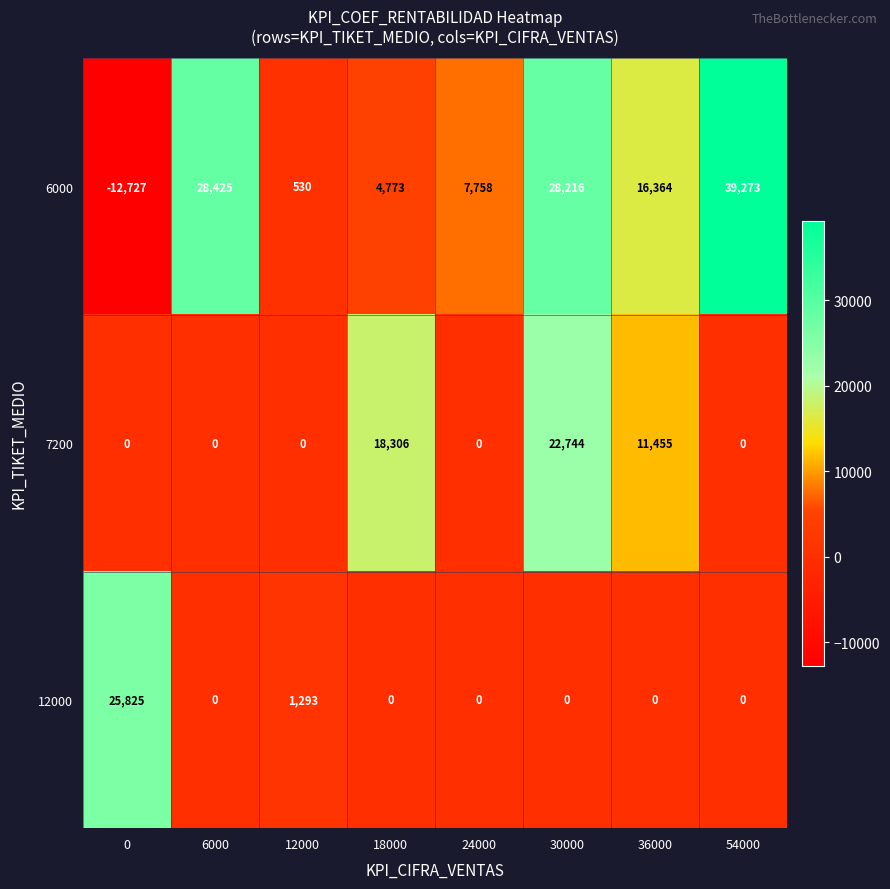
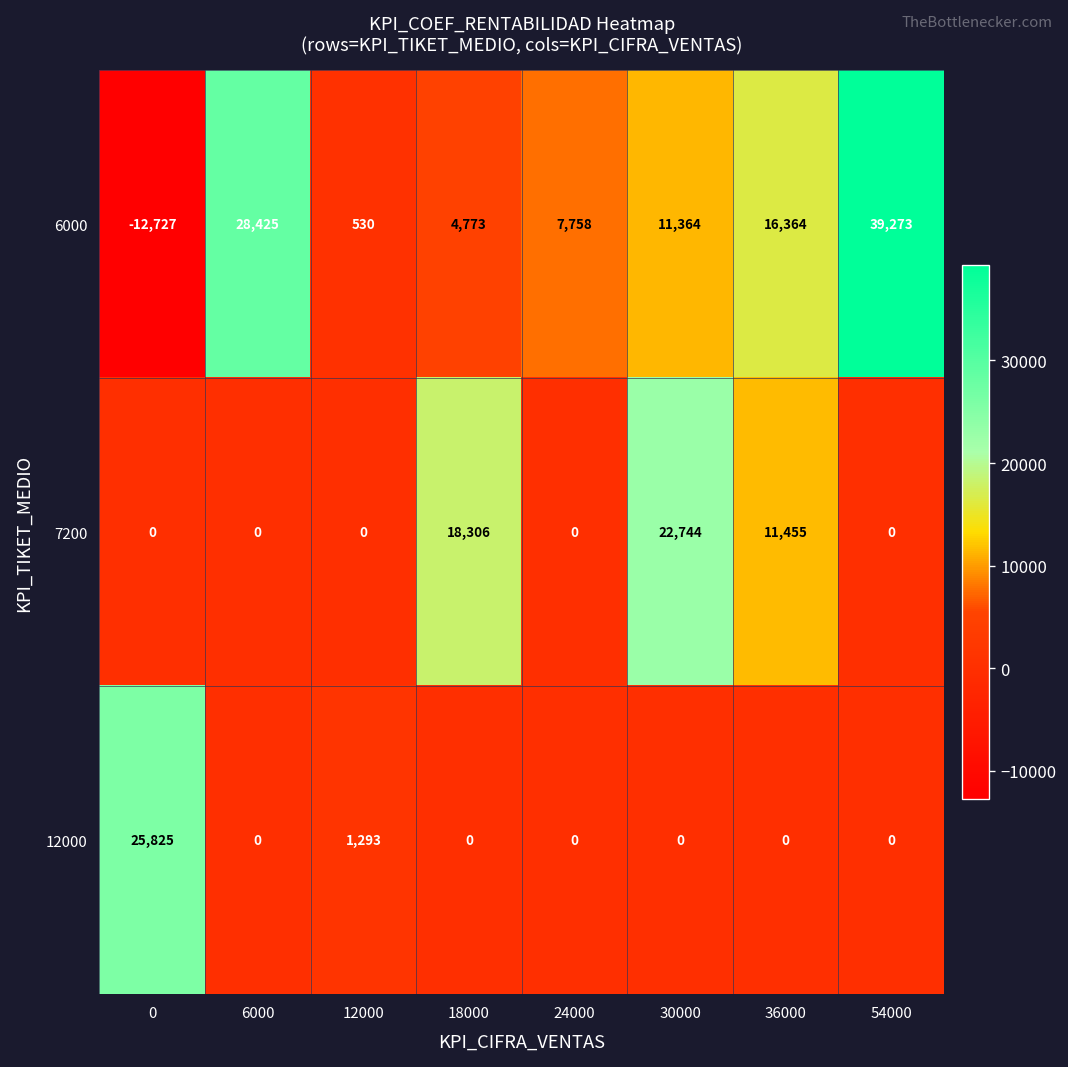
6000, 30000: 28,216 -> 11,364
